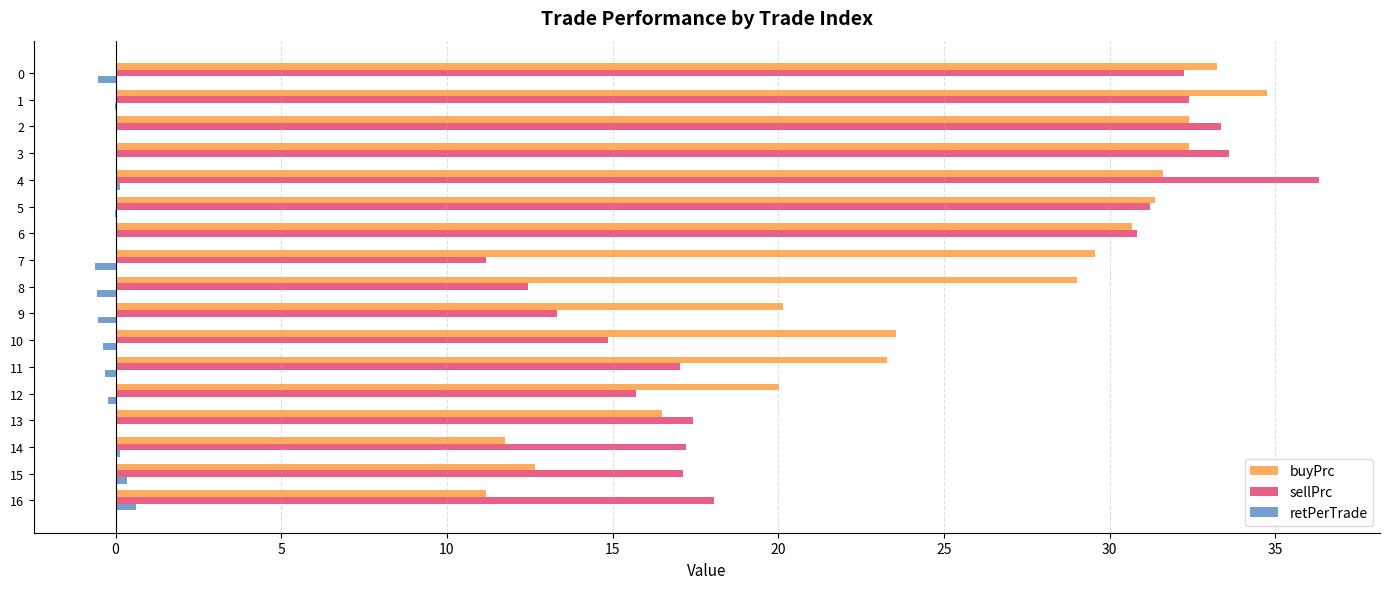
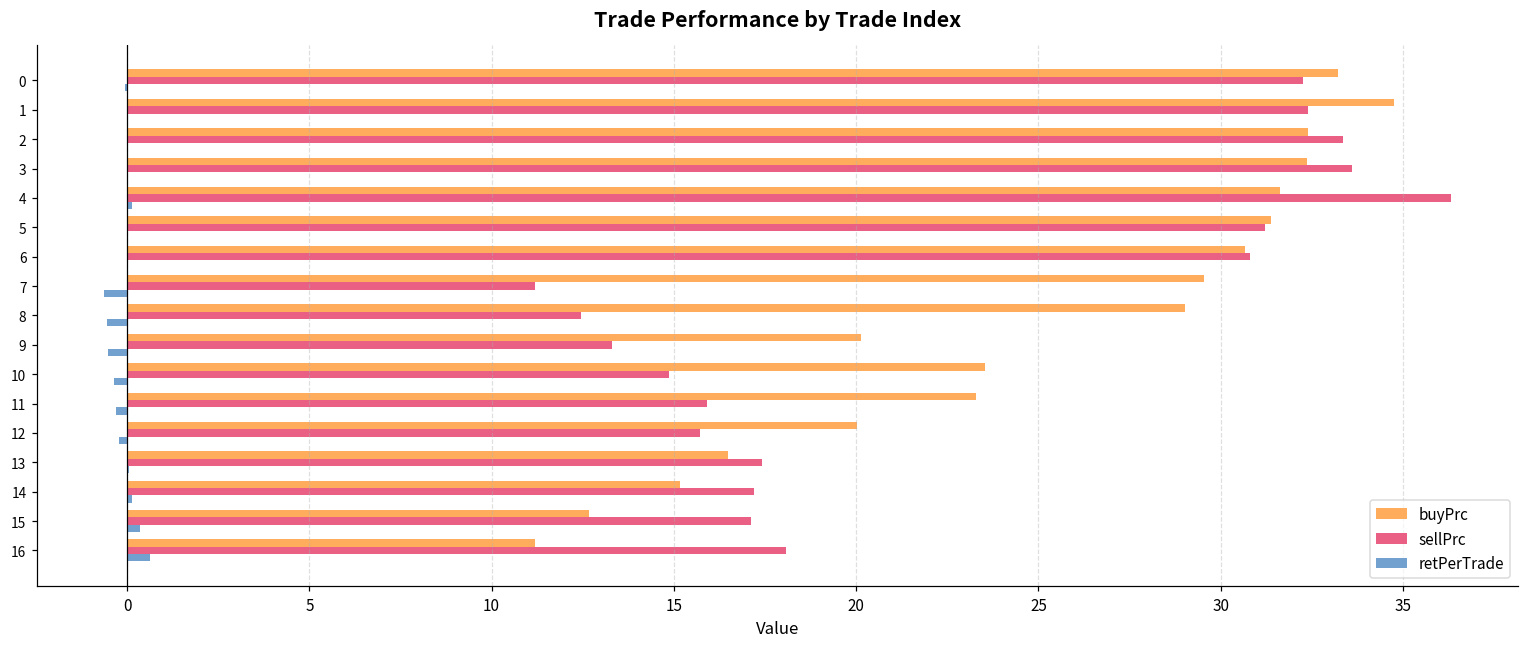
retPerTrade, 0: -0.5 -> 0.0
sellPrc, 11: 17.0 -> 15.9
buyPrc, 14: 11.8 -> 15.2
